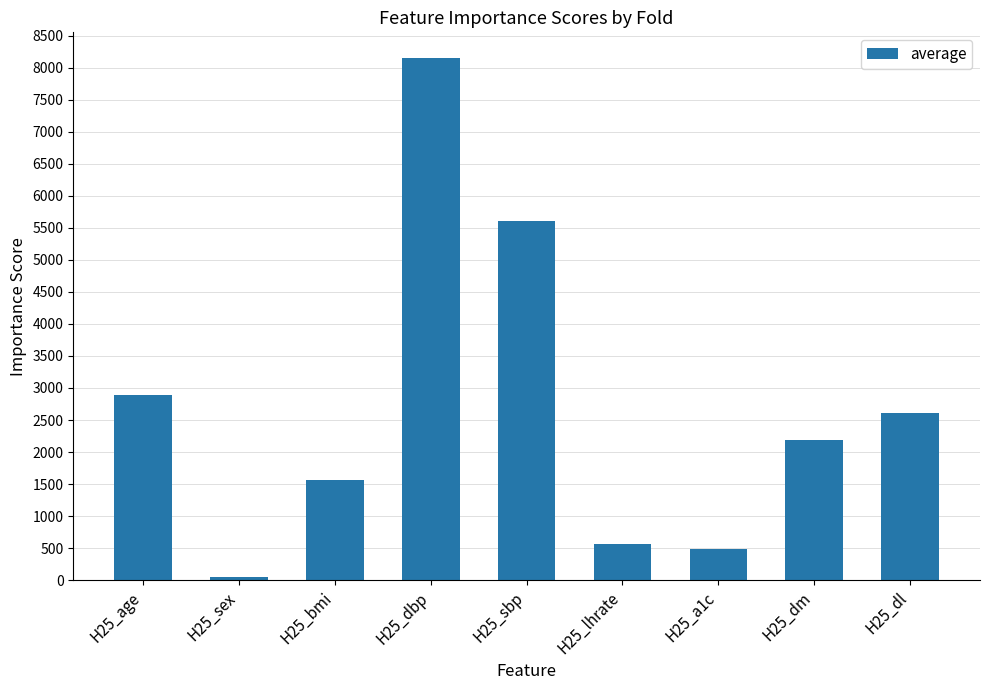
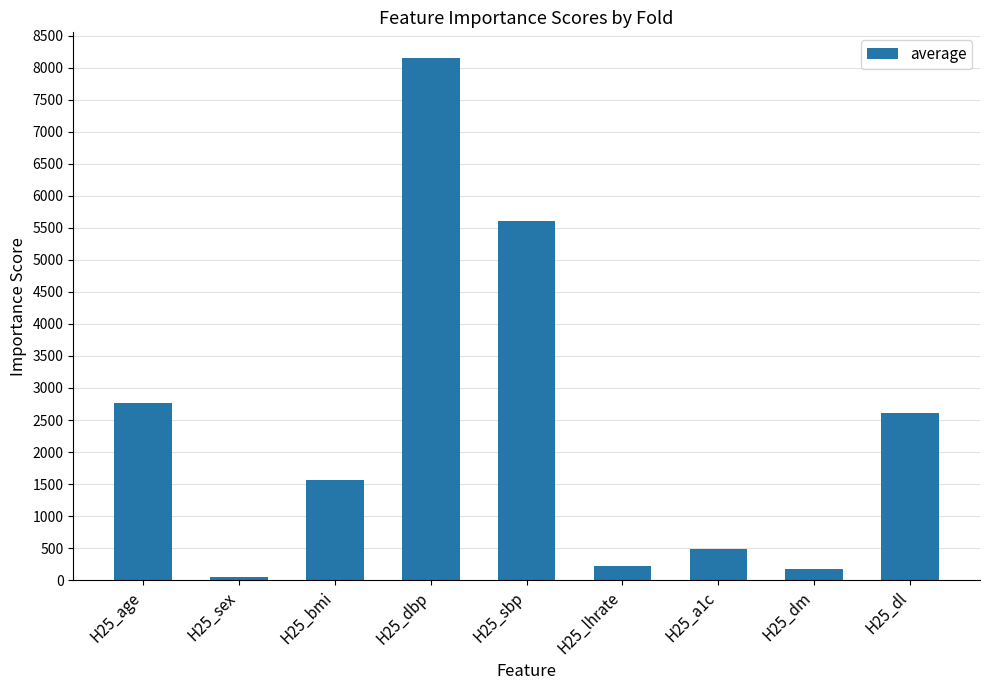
H25_age: 2900 -> 2800
H25_lhrate: 600 -> 200
H25_dm: 2200 -> 200
